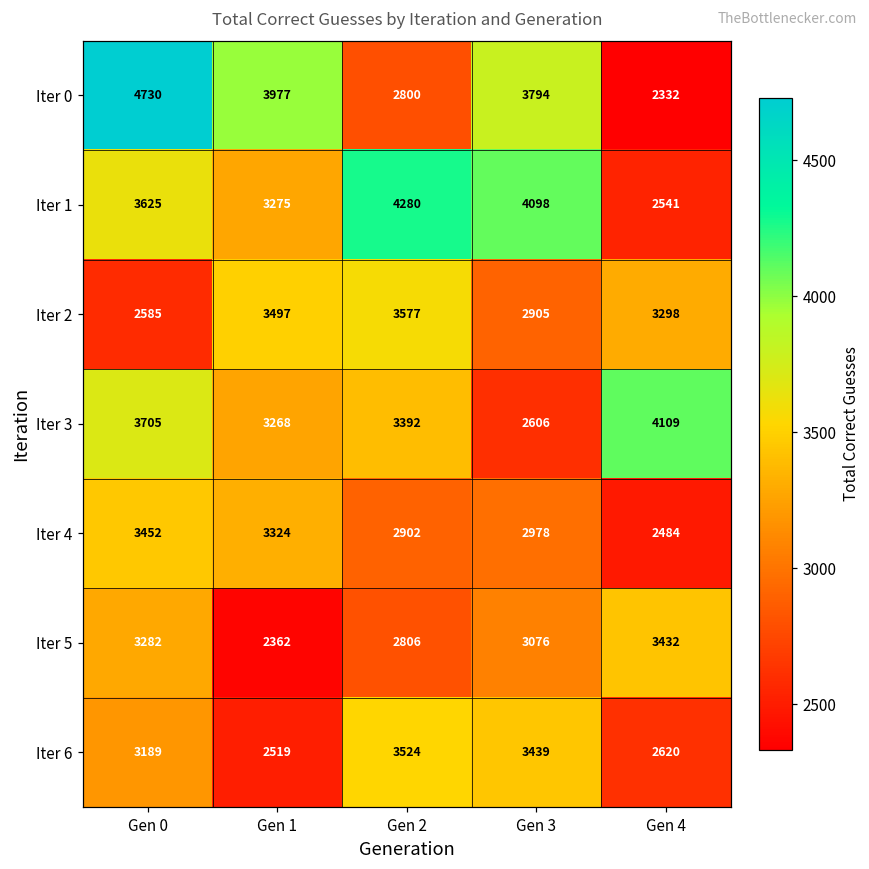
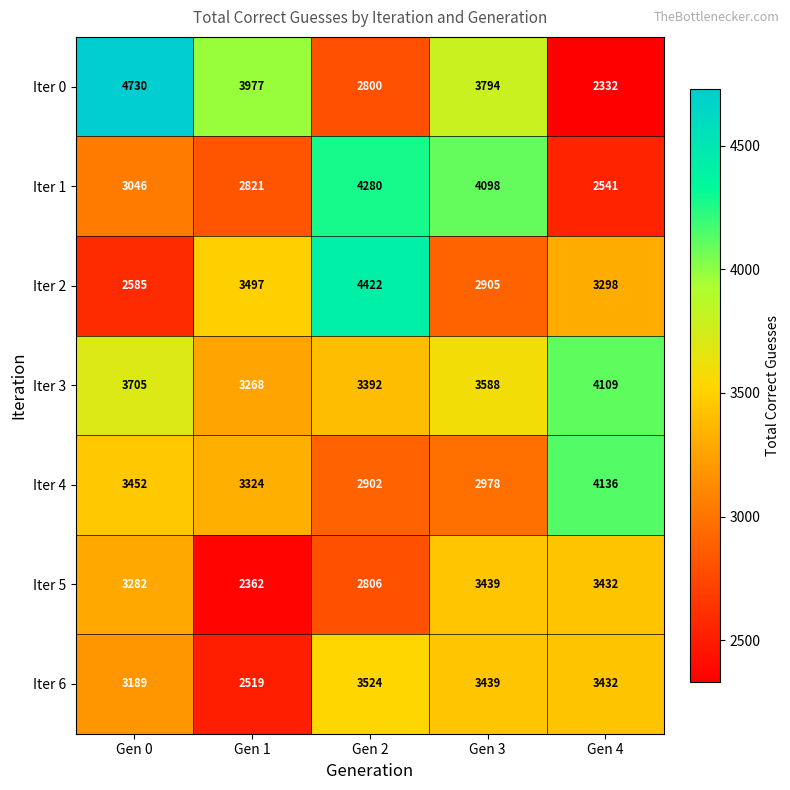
Iter 1, Gen 0: 3625 -> 3046
Iter 1, Gen 1: 3275 -> 2821
Iter 2, Gen 2: 3577 -> 4422
Iter 3, Gen 3: 2606 -> 3588
Iter 4, Gen 4: 2484 -> 4136
Iter 5, Gen 3: 3076 -> 3439
Iter 6, Gen 4: 2620 -> 3432
